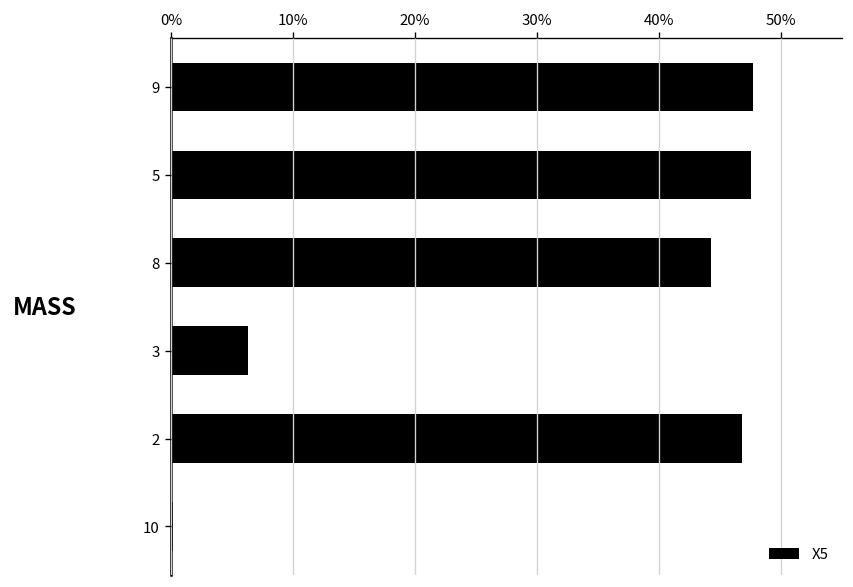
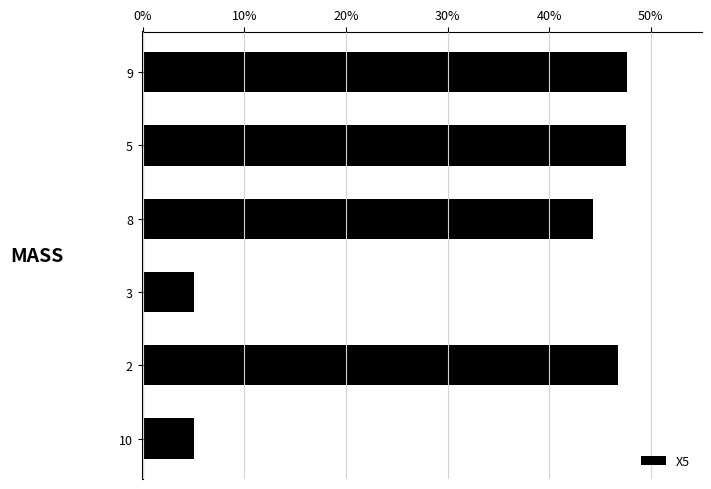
3: 6.3% -> 5.0%
10: 0.2% -> 5.0%
